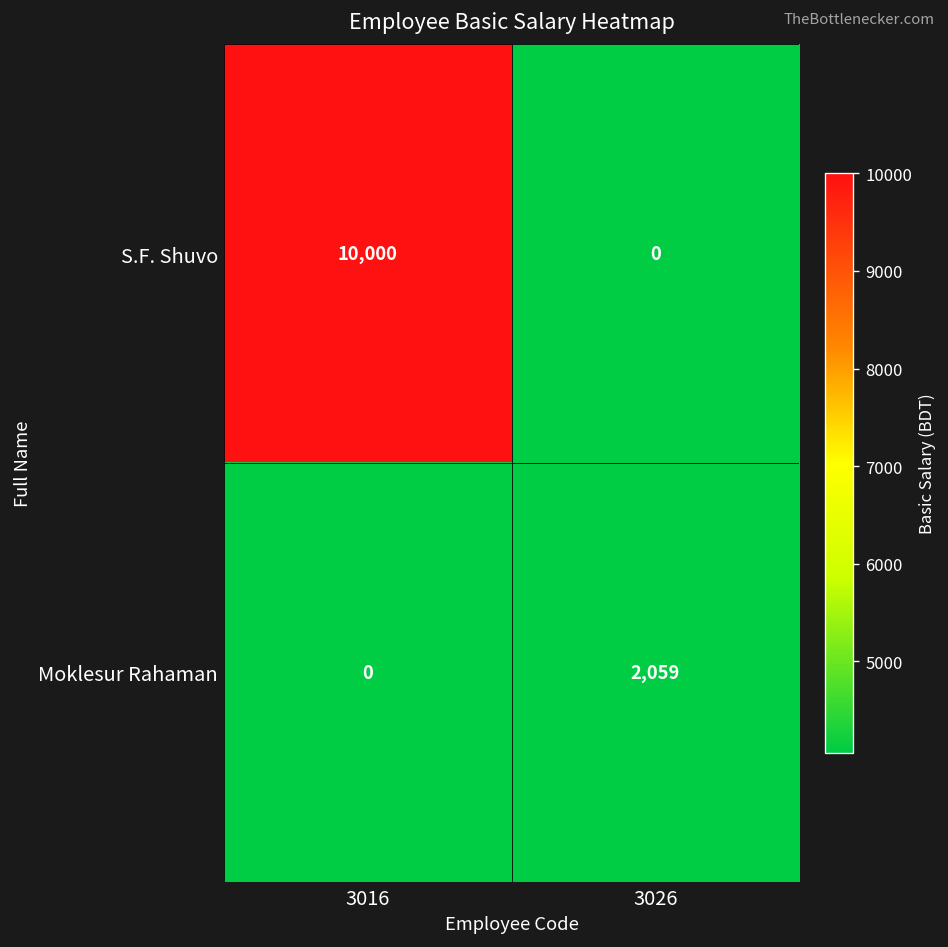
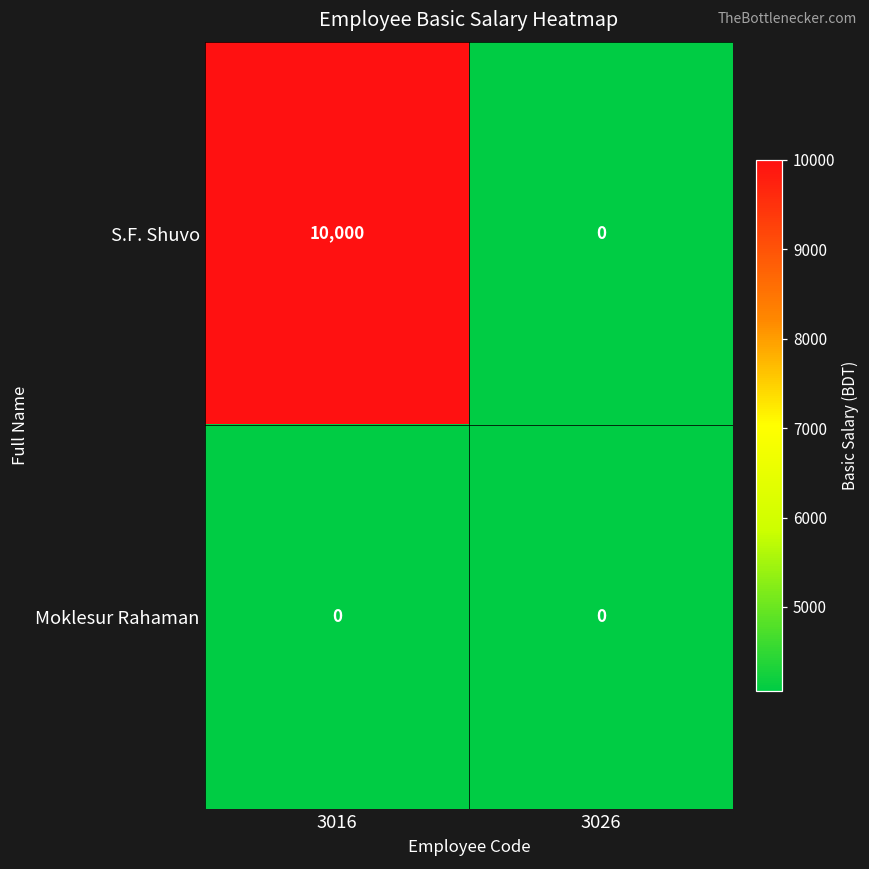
Moklesur Rahaman, 3026: 2,059 -> 0
